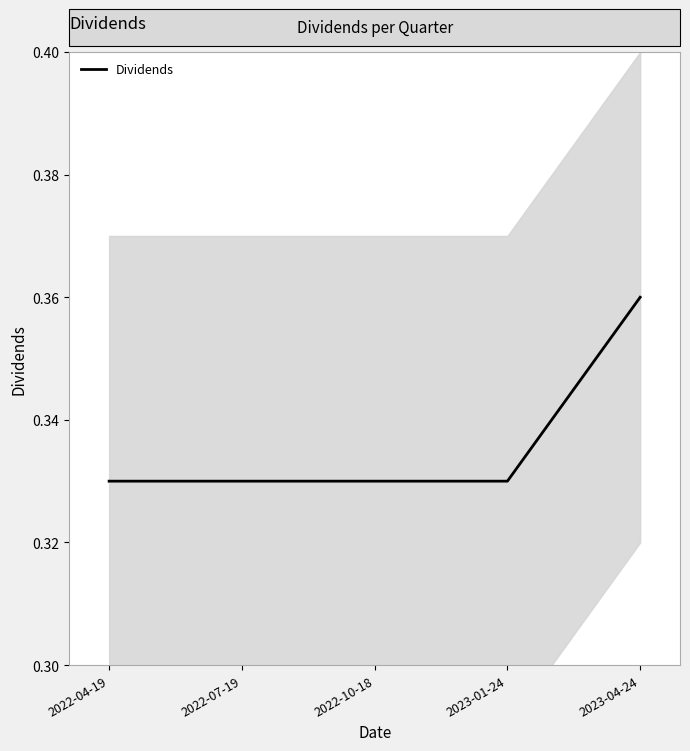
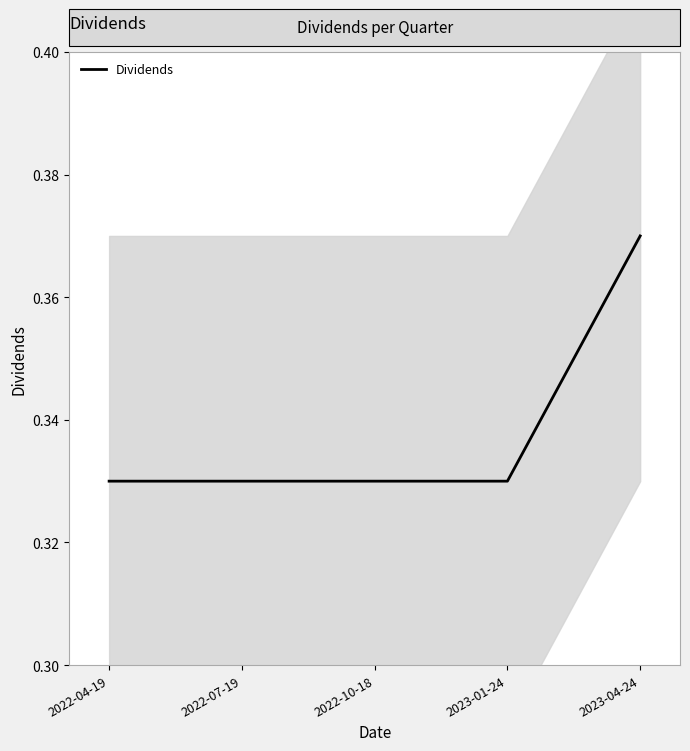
Dividends, 2023-04-24: 0.36 -> 0.37
